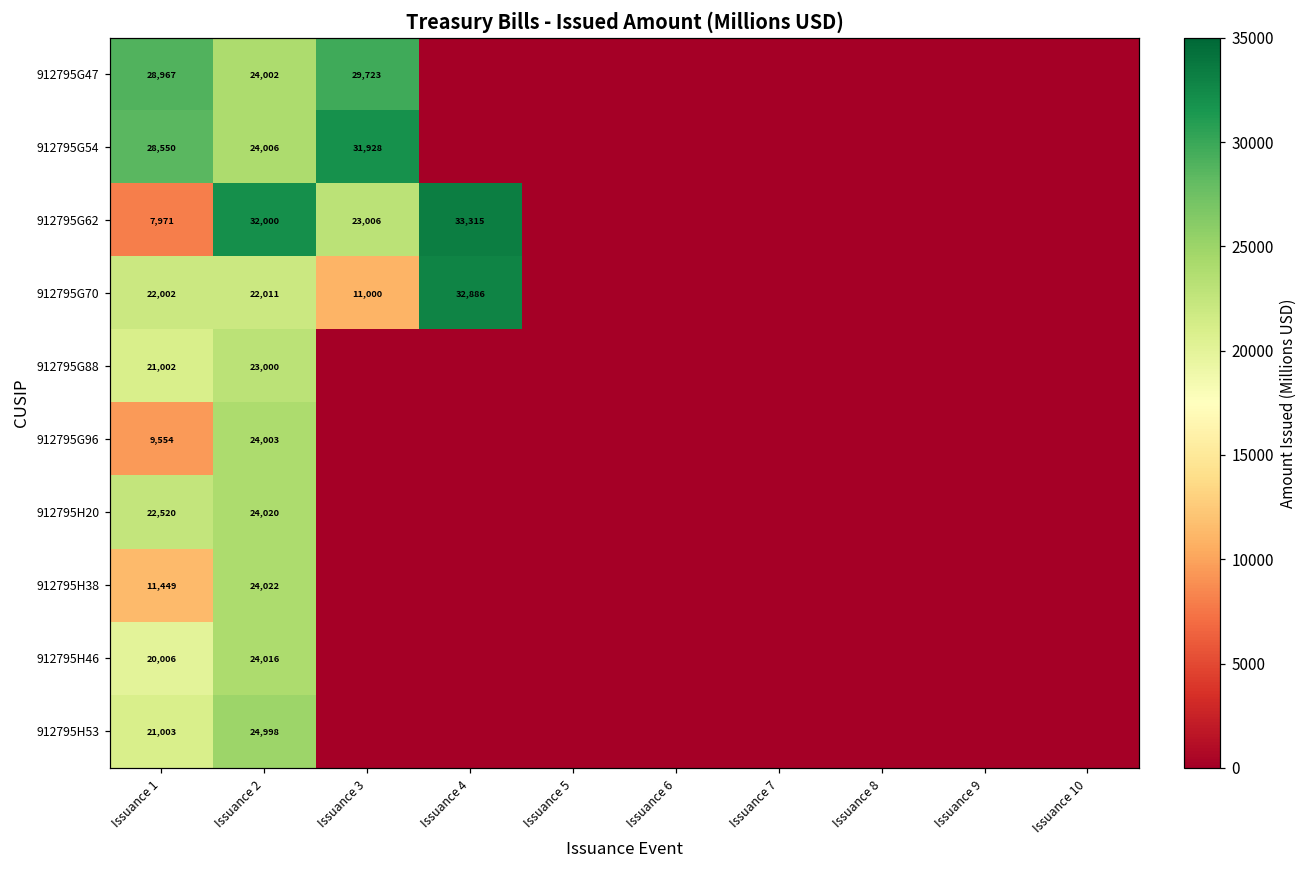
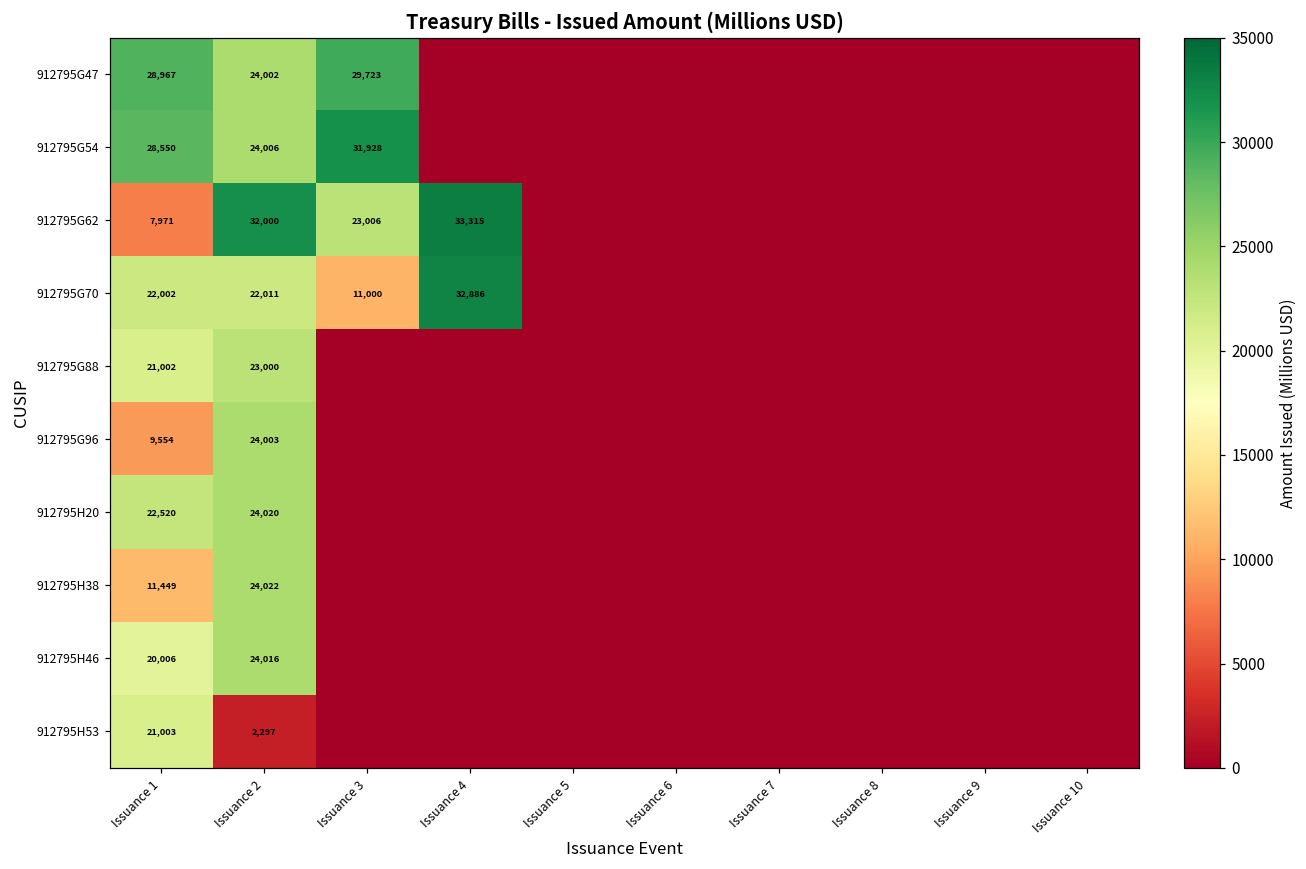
912795H53, Issuance 2: 24,998 -> 2,297
